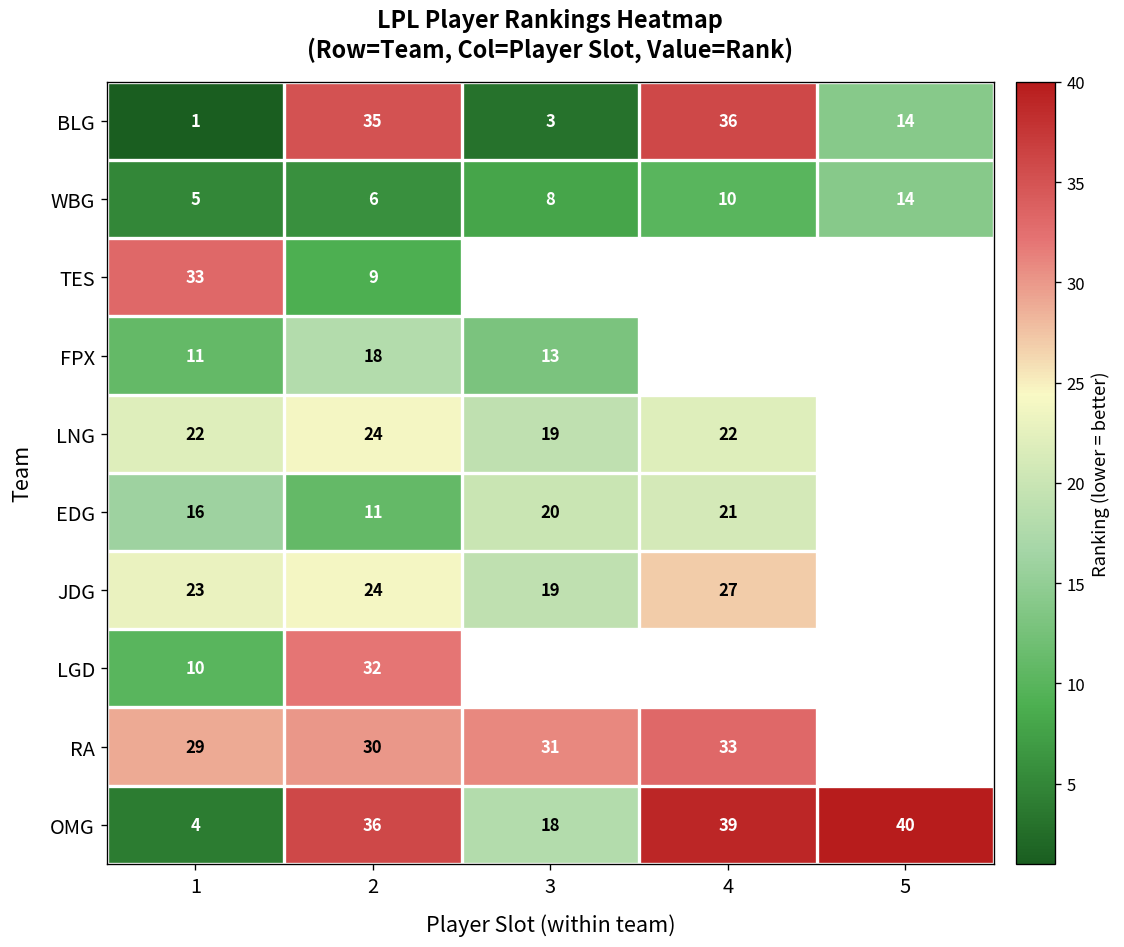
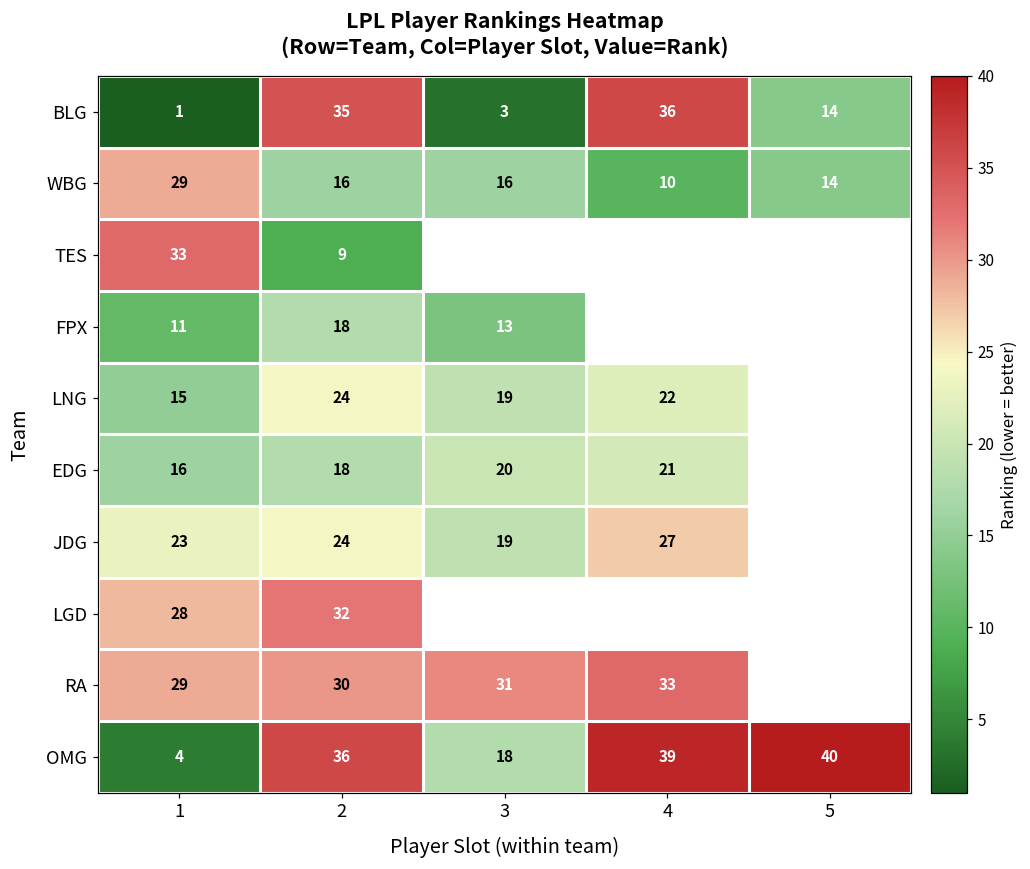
WBG, 1: 5 -> 29
WBG, 2: 6 -> 16
WBG, 3: 8 -> 16
LNG, 1: 22 -> 15
EDG, 2: 11 -> 18
LGD, 1: 10 -> 28
